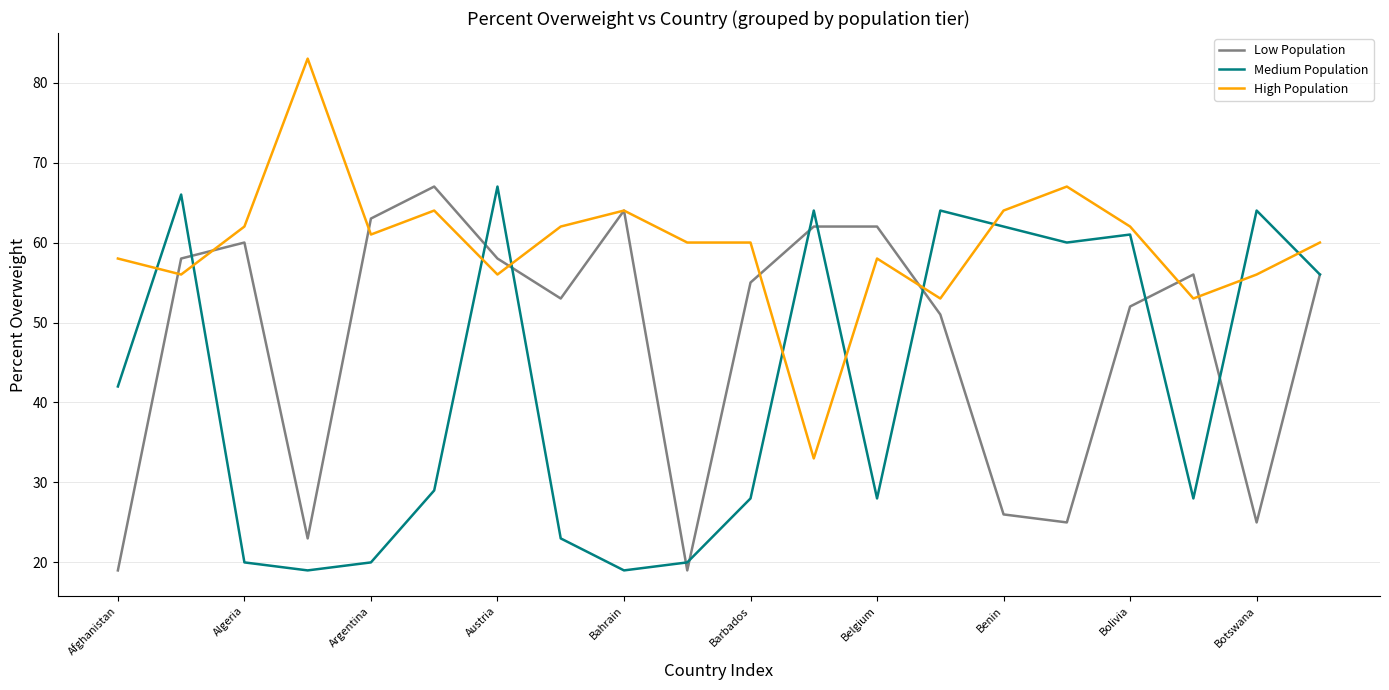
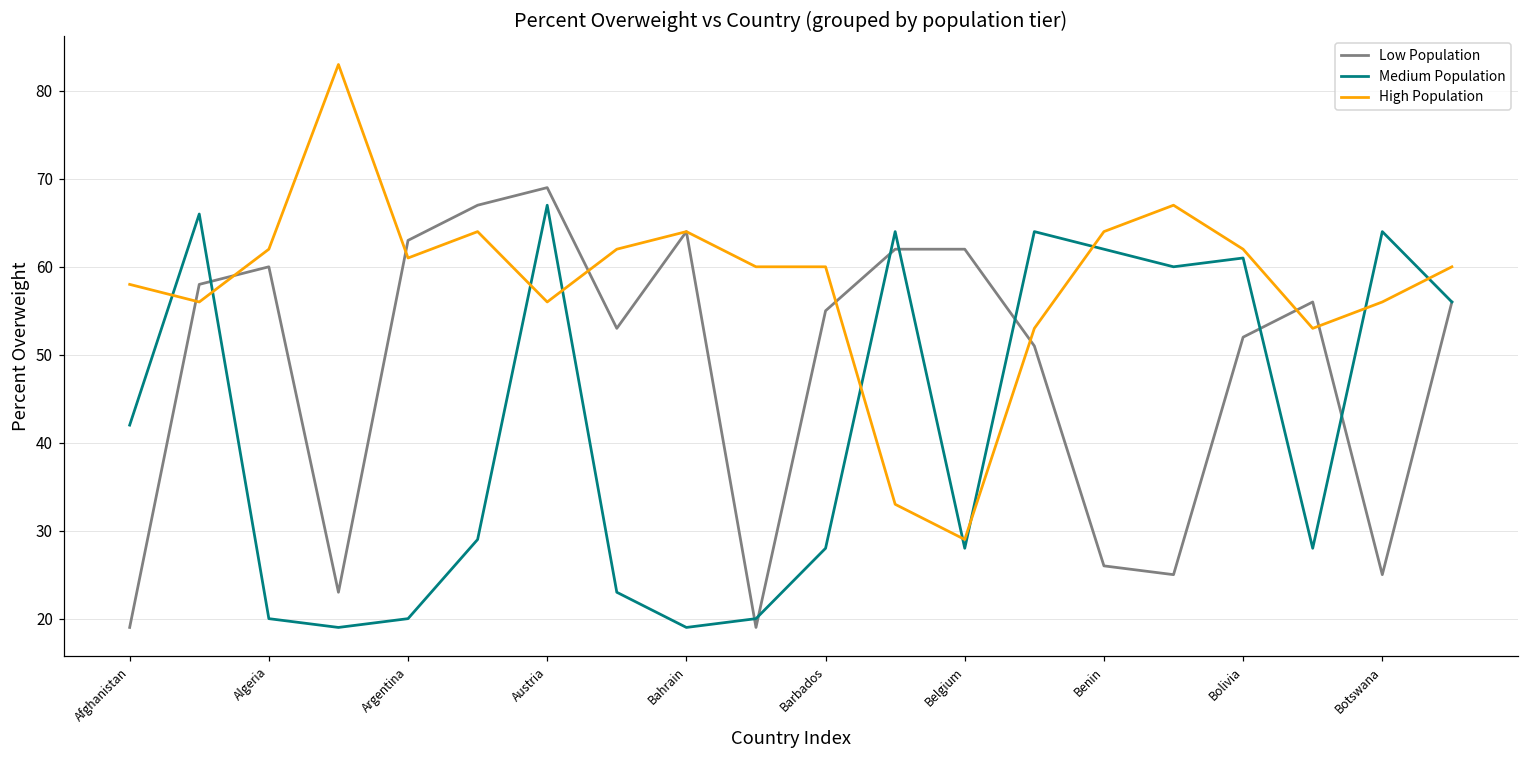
Low Population, Austria: 58 -> 69
High Population, Belgium: 58 -> 29
